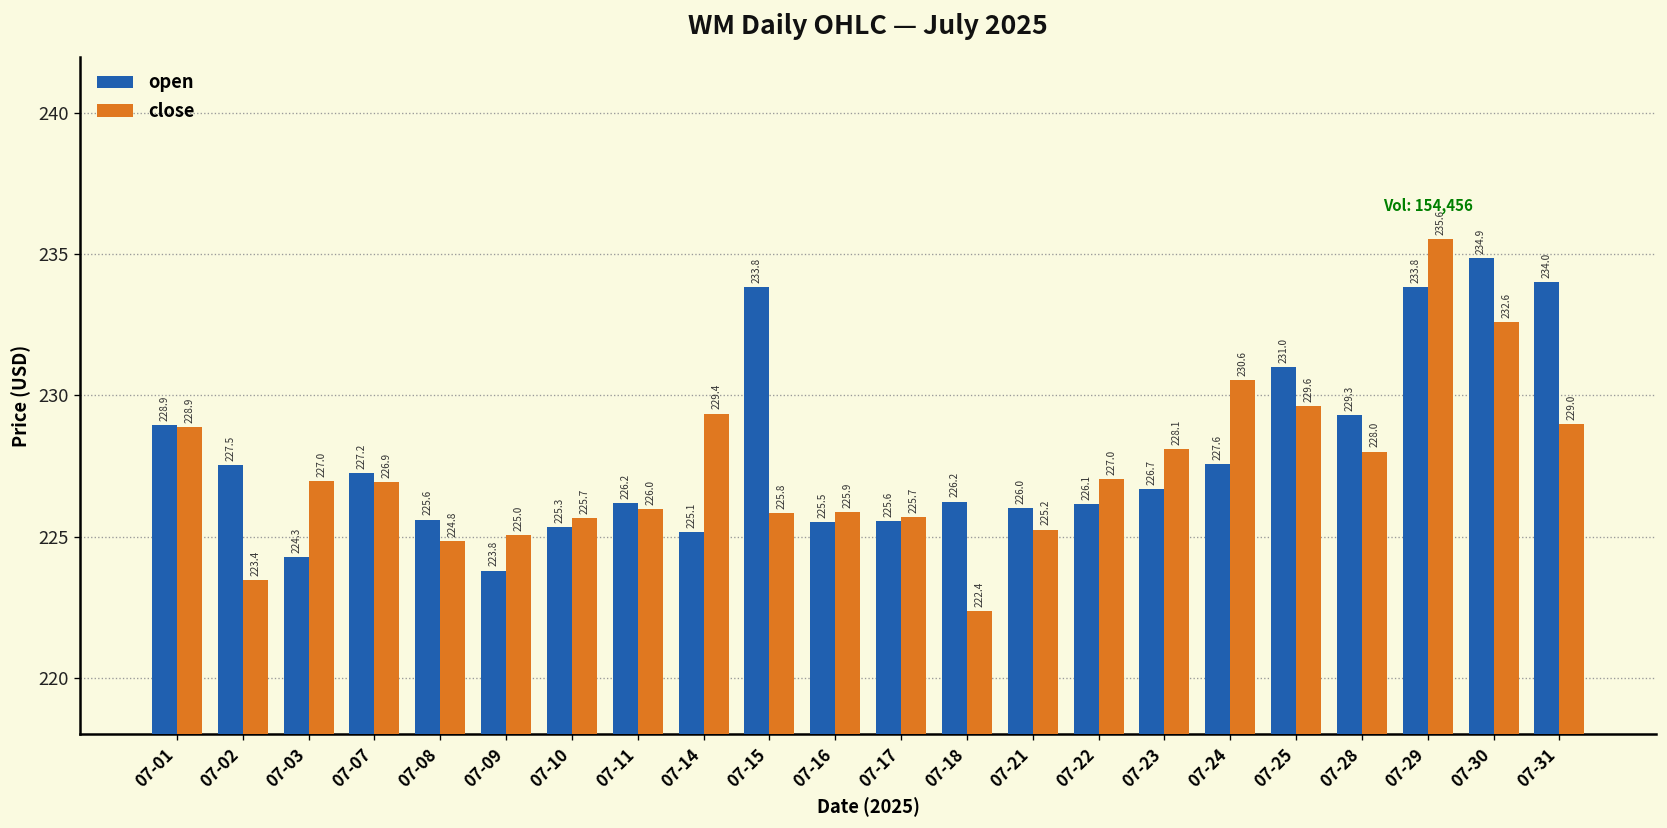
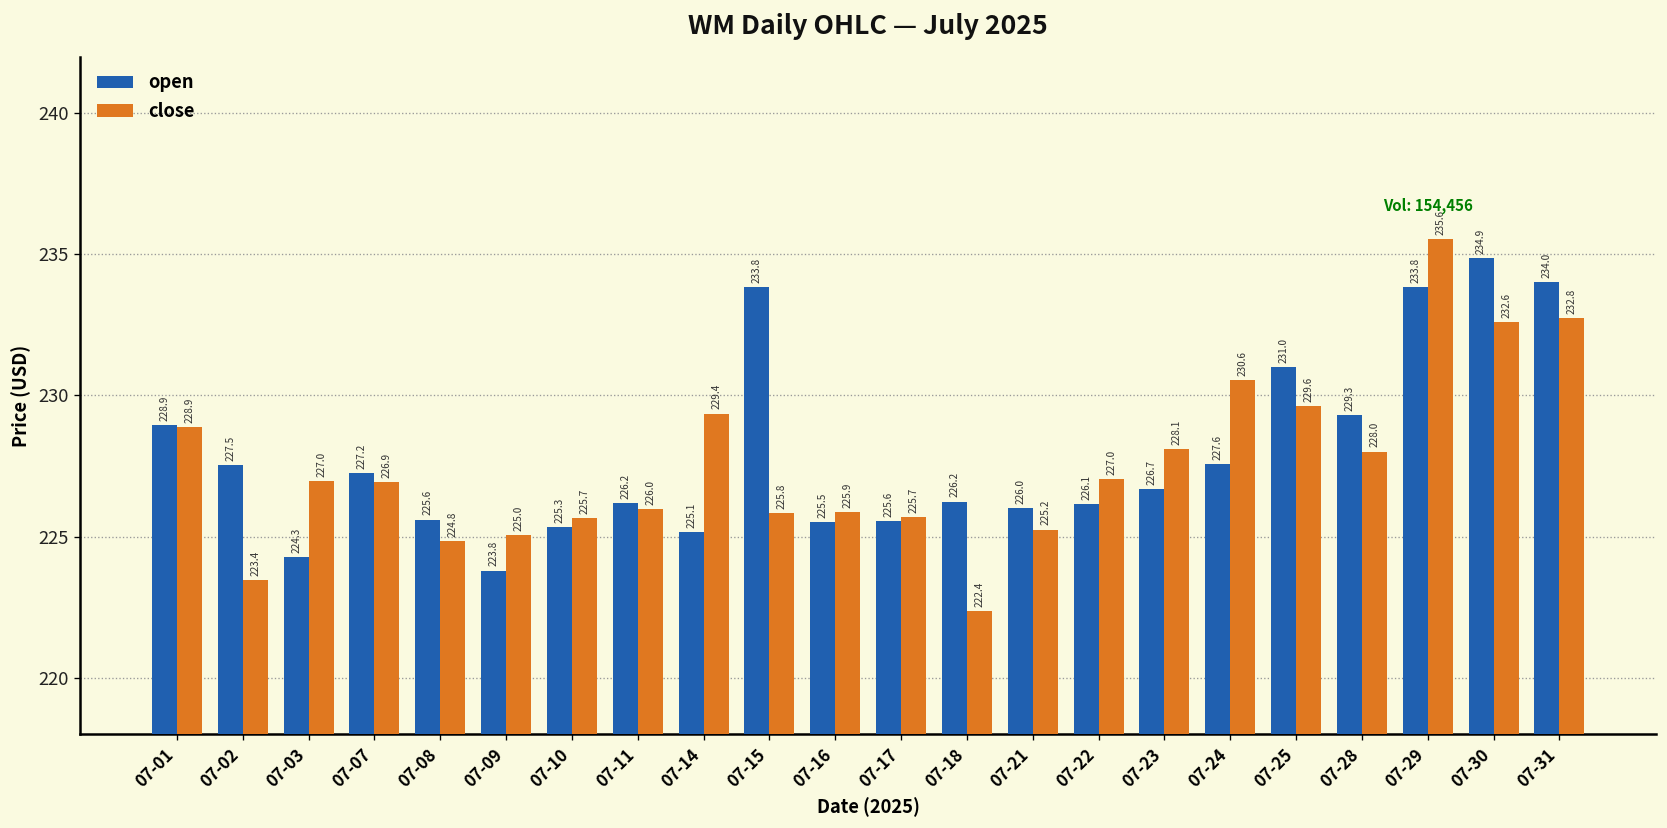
close, 07-31: 229.0 -> 232.8
